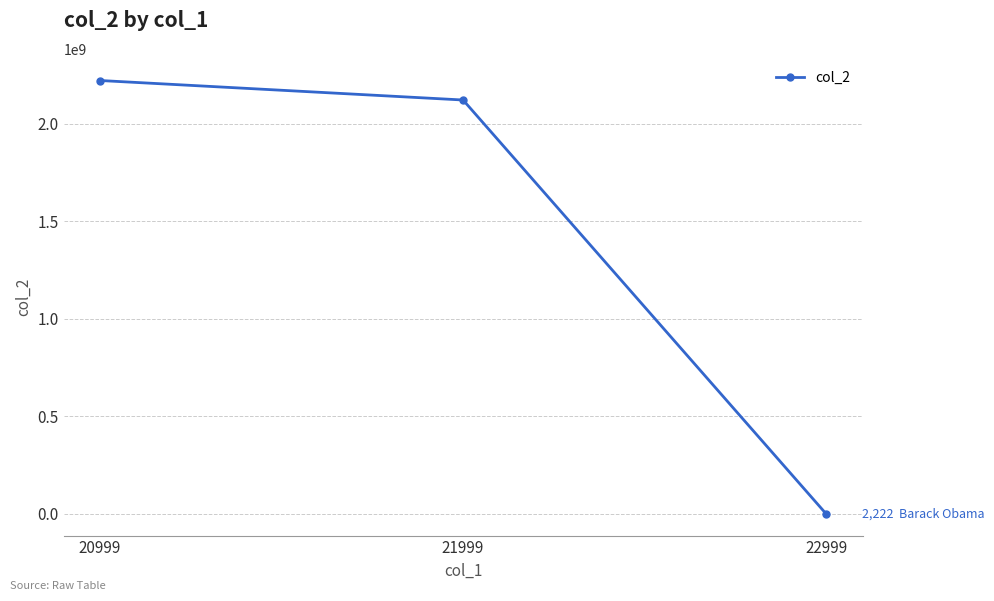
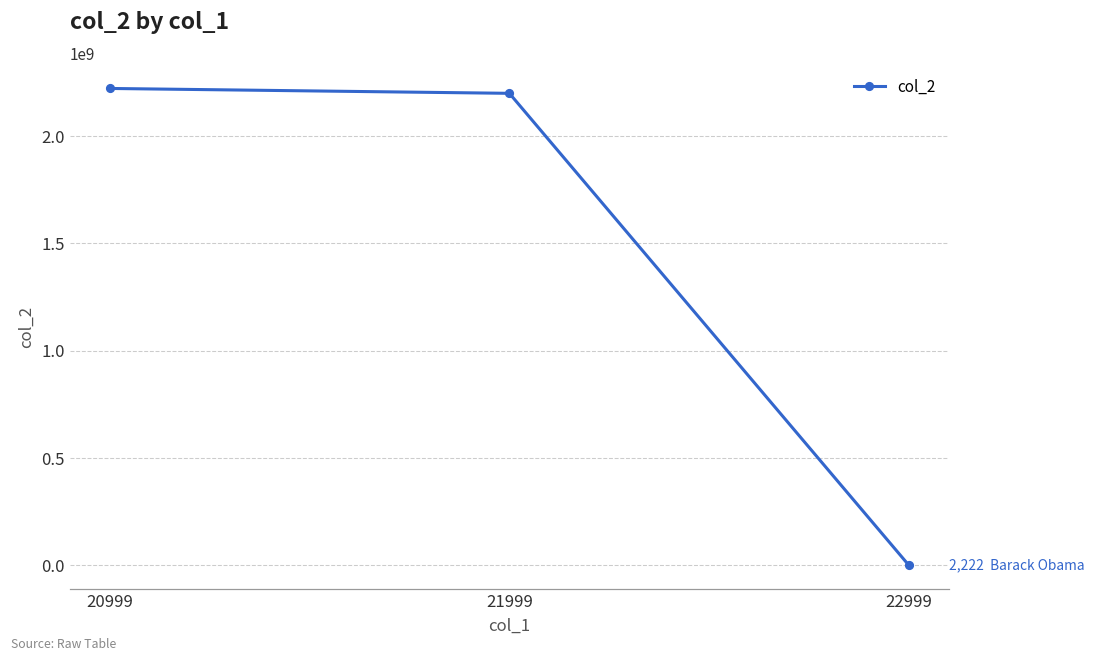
21999: 2120000000 -> 2200000000
